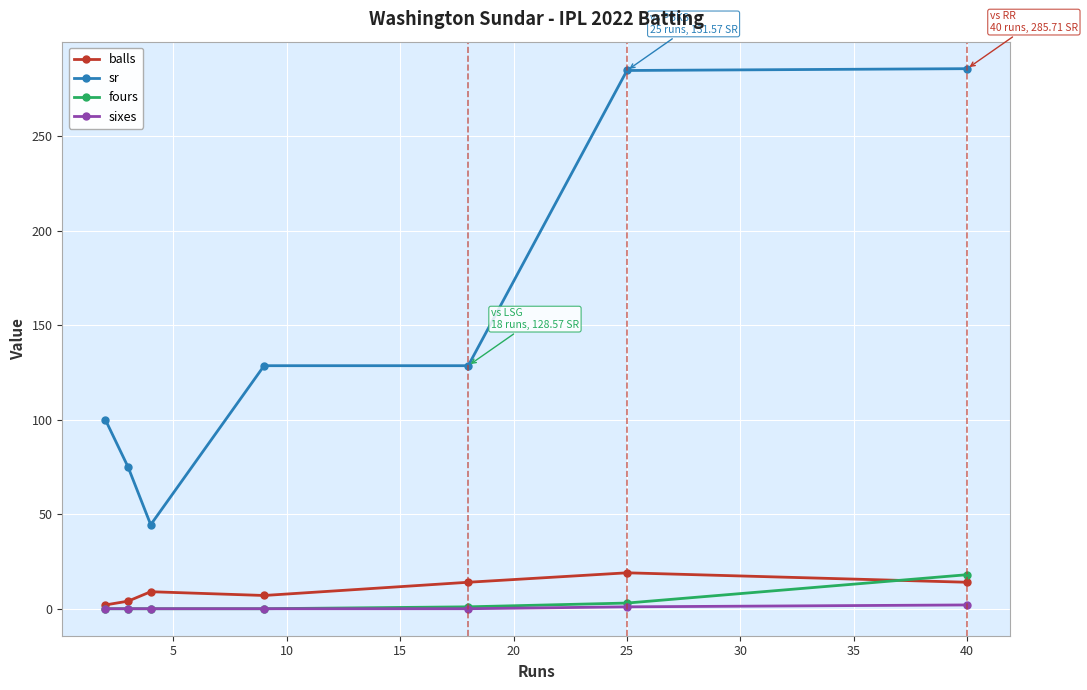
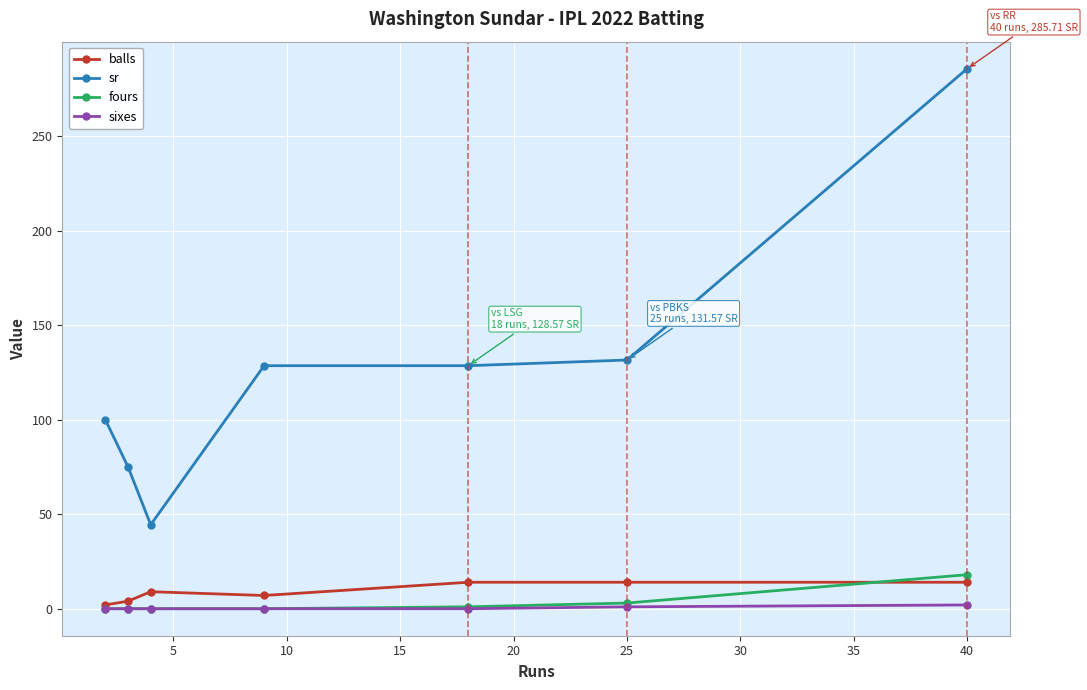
balls, 25: 19 -> 14
sr, 25: 285 -> 132
